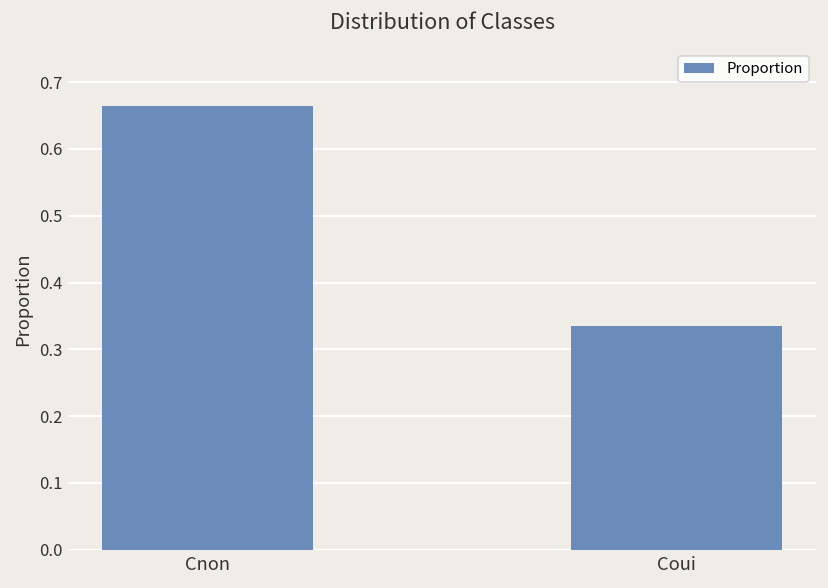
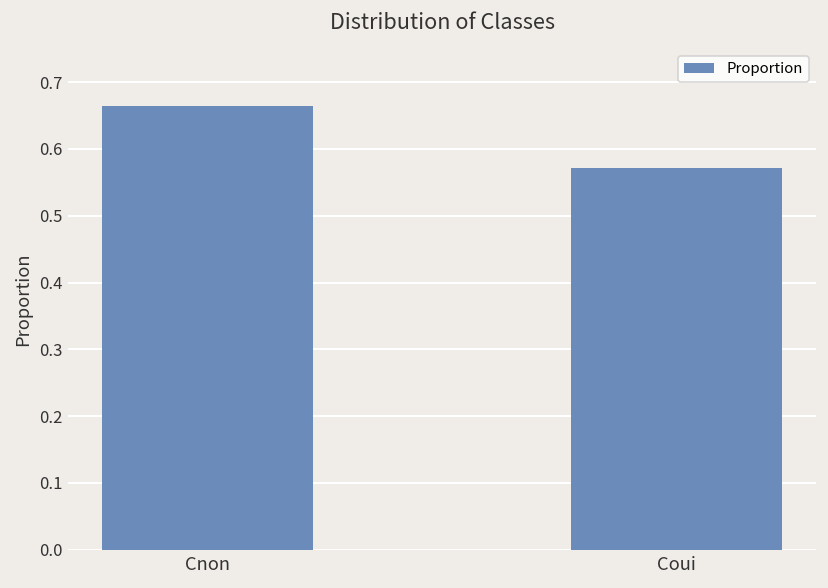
Coui: 0.33 -> 0.57
